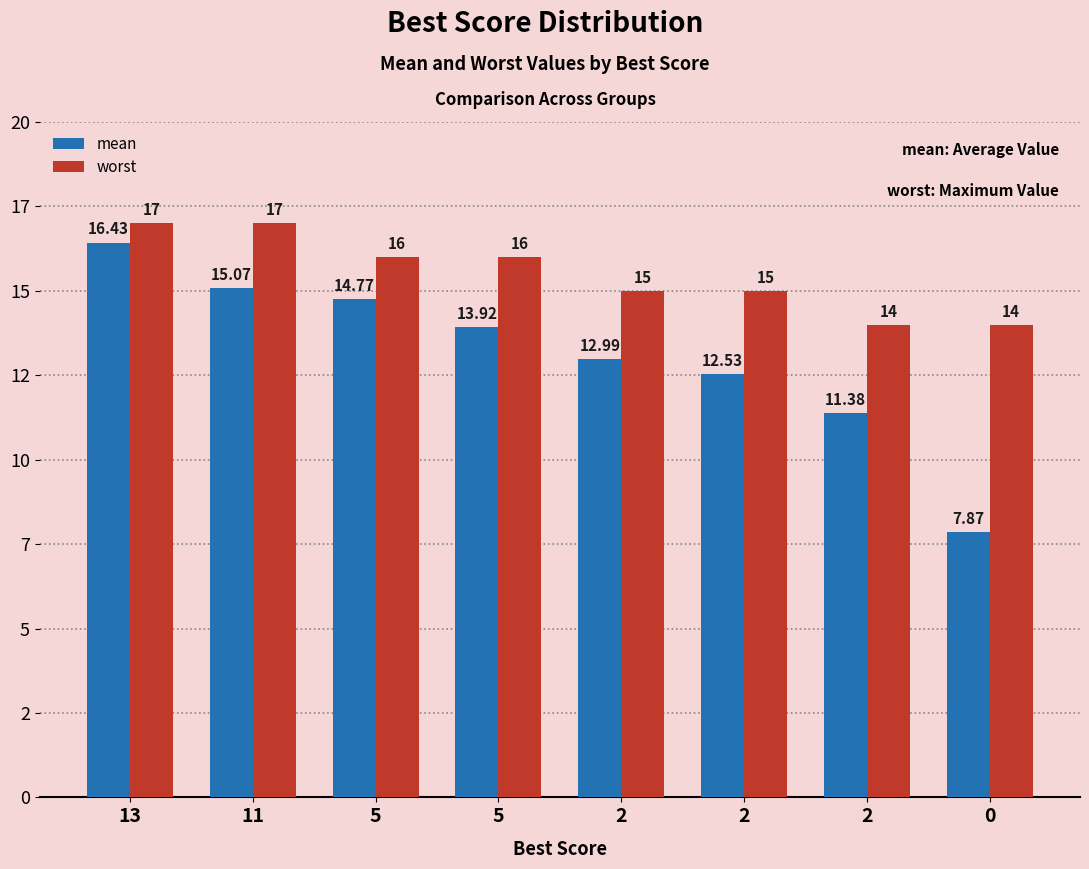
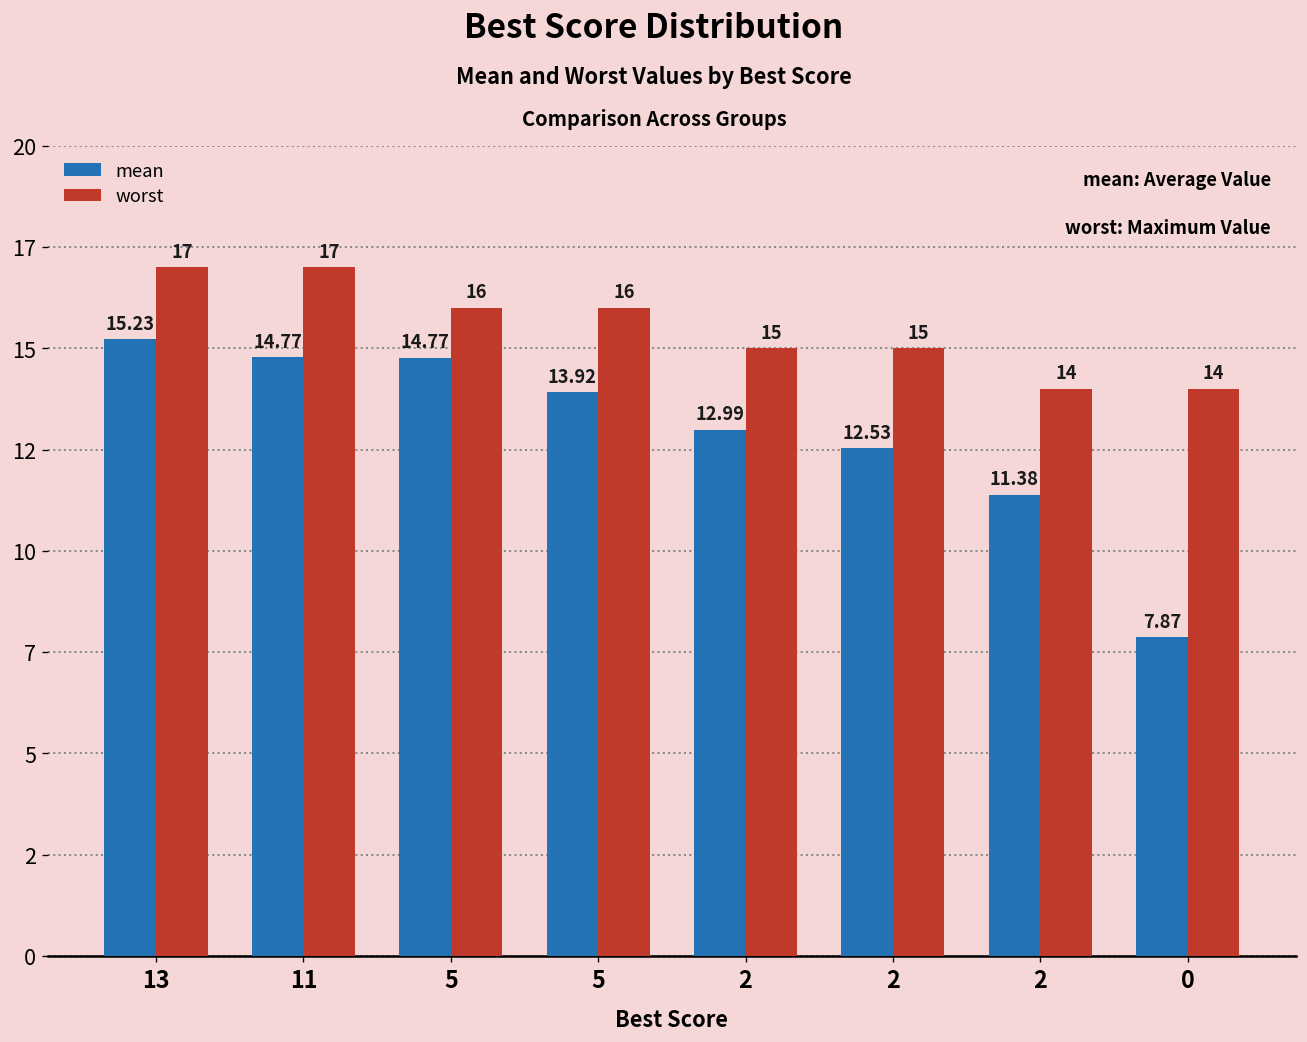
mean, 13: 16.43 -> 15.23
mean, 11: 15.07 -> 14.77
